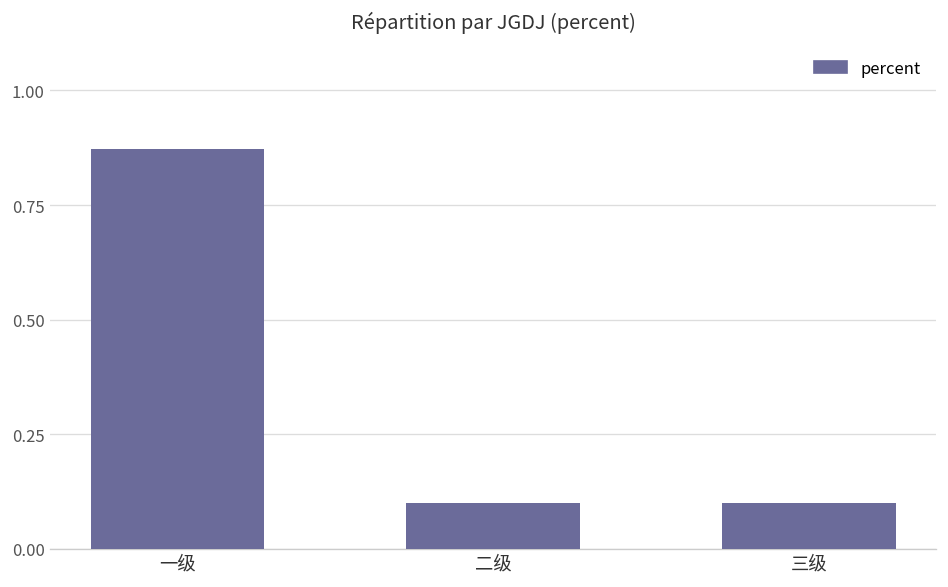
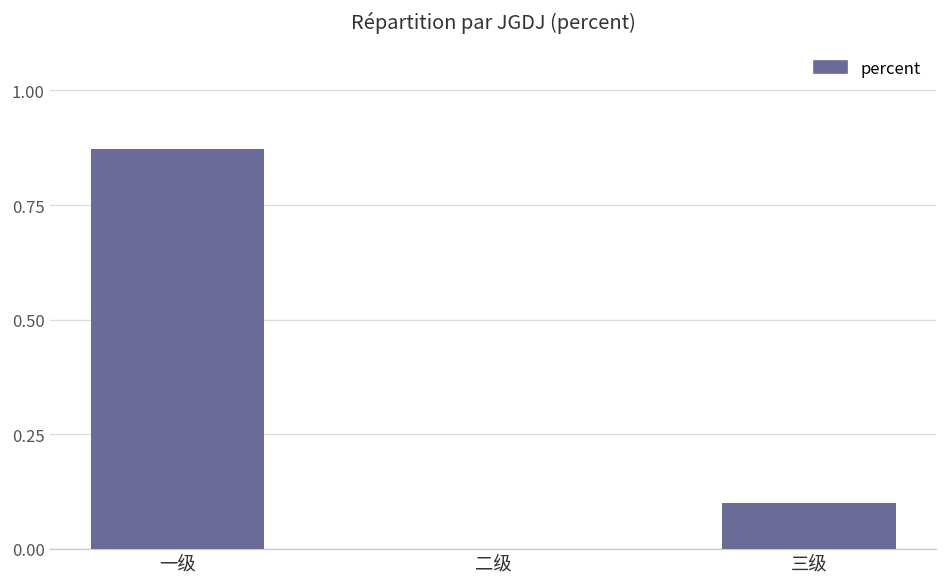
二级: 0.1 -> 0.0
